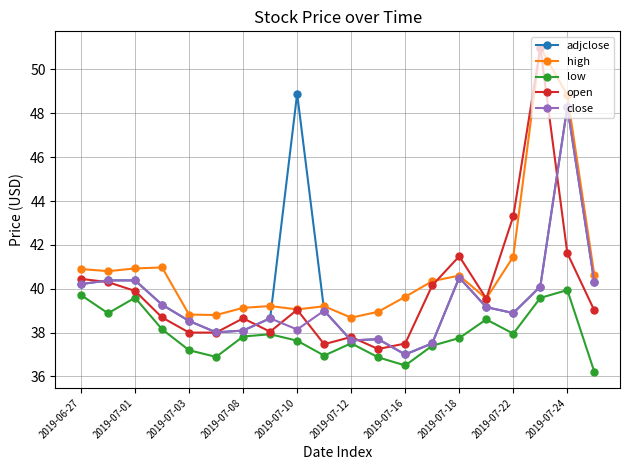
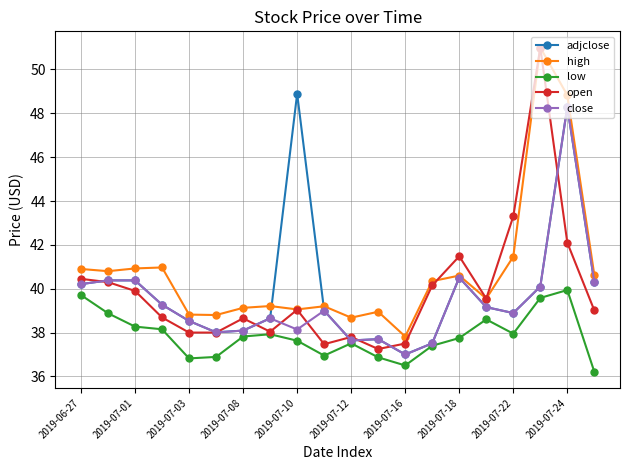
low, 2019-07-01: 39.6 -> 38.3
low, 2019-07-03: 37.2 -> 36.8
high, 2019-07-16: 39.6 -> 37.8
open, 2019-07-24: 41.6 -> 42.1
